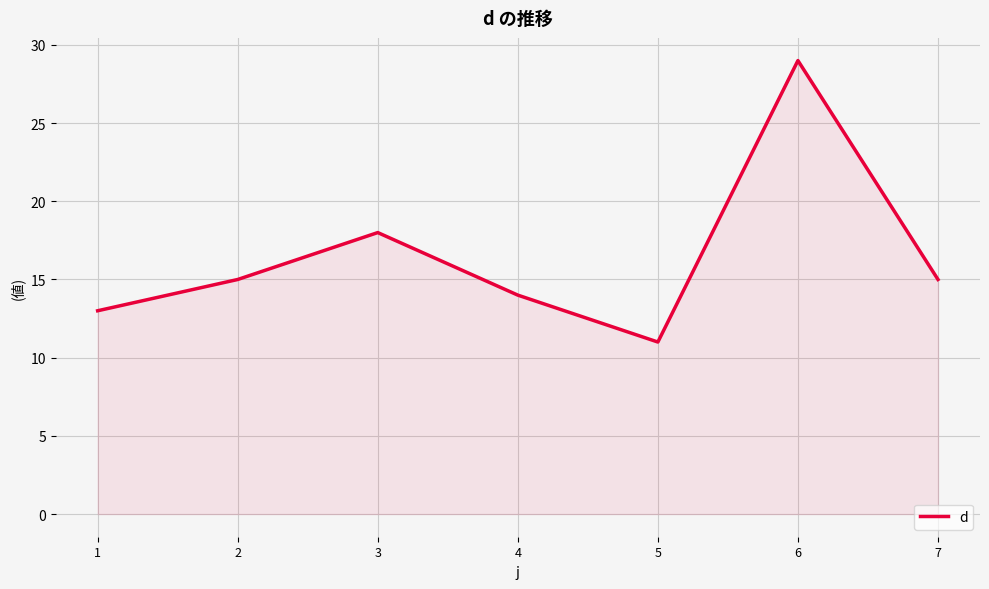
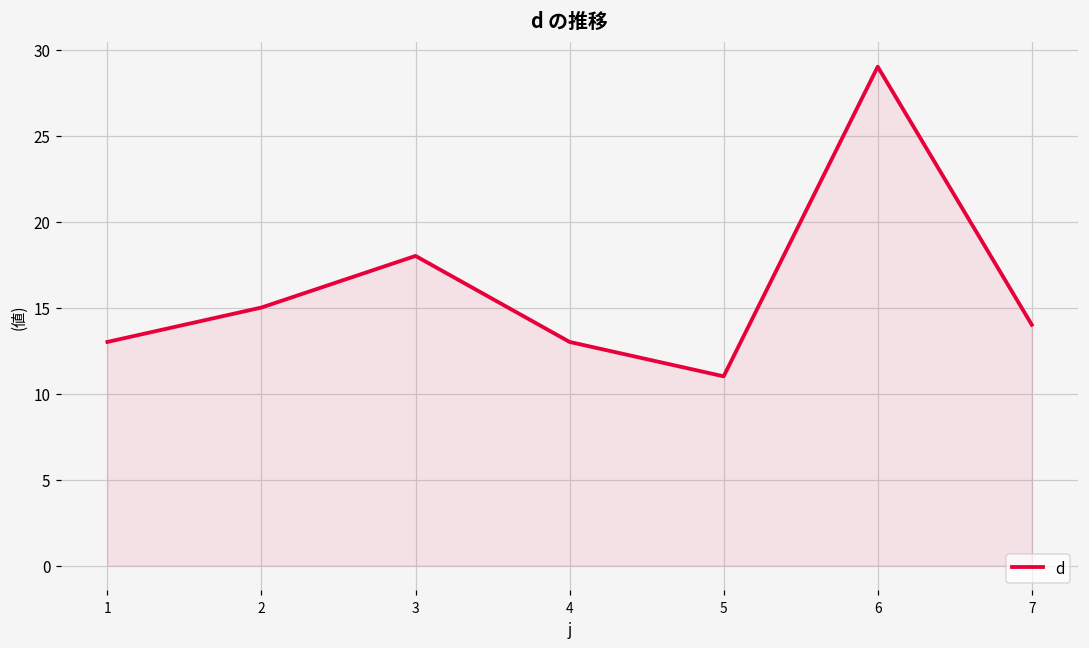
4: 14 -> 13
7: 15 -> 14
